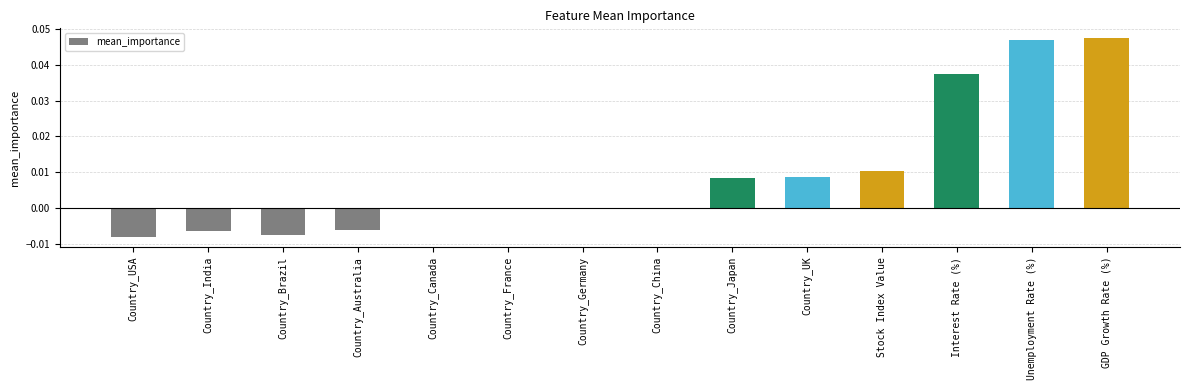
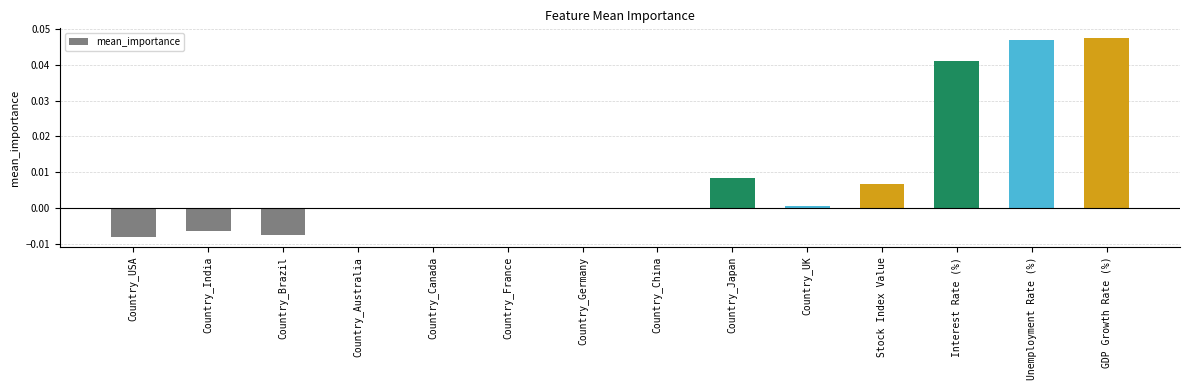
Country_Australia: -0.006 -> 0.000
Country_UK: 0.009 -> 0.000
Stock Index Value: 0.010 -> 0.007
Interest Rate (%): 0.037 -> 0.041
